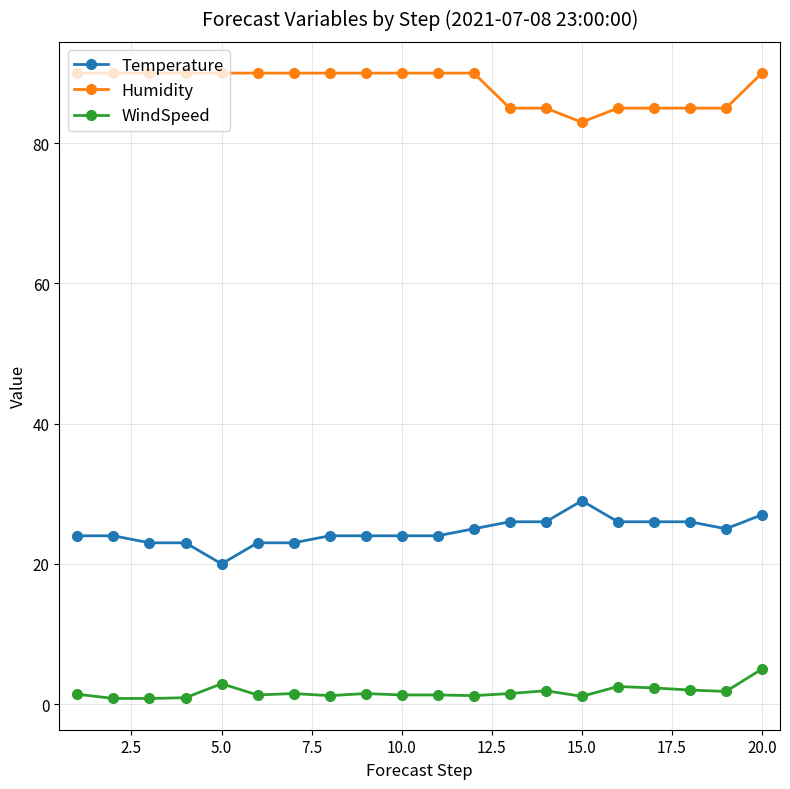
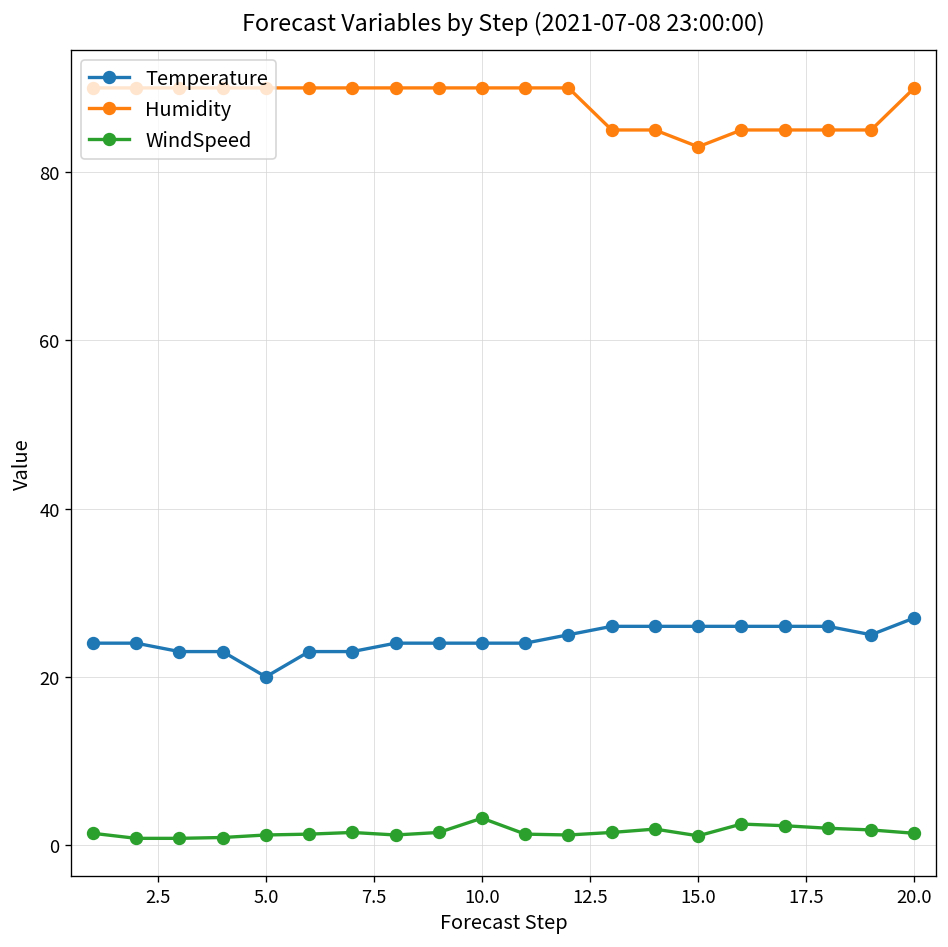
WindSpeed, 5.0: 3 -> 1
WindSpeed, 10.0: 1 -> 3
Temperature, 15.0: 29 -> 26
WindSpeed, 20.0: 5 -> 1
